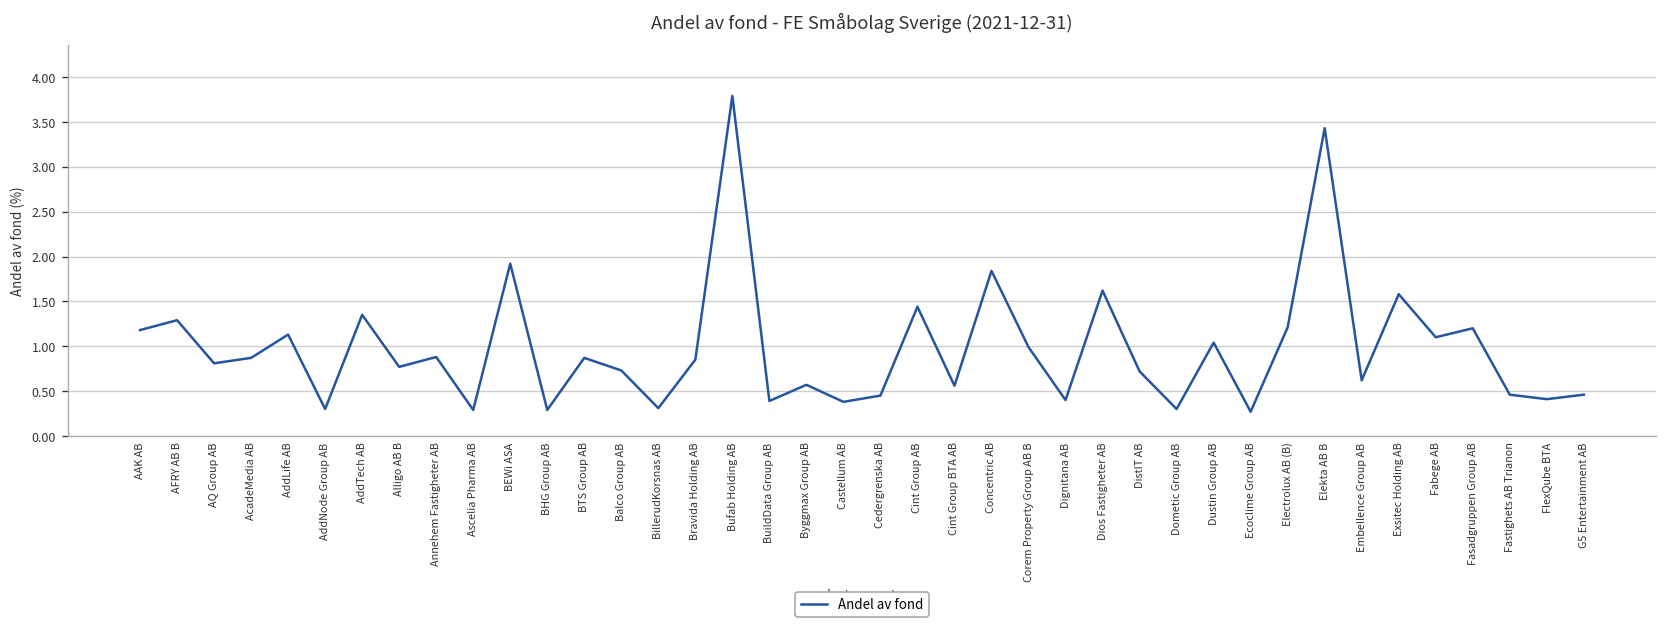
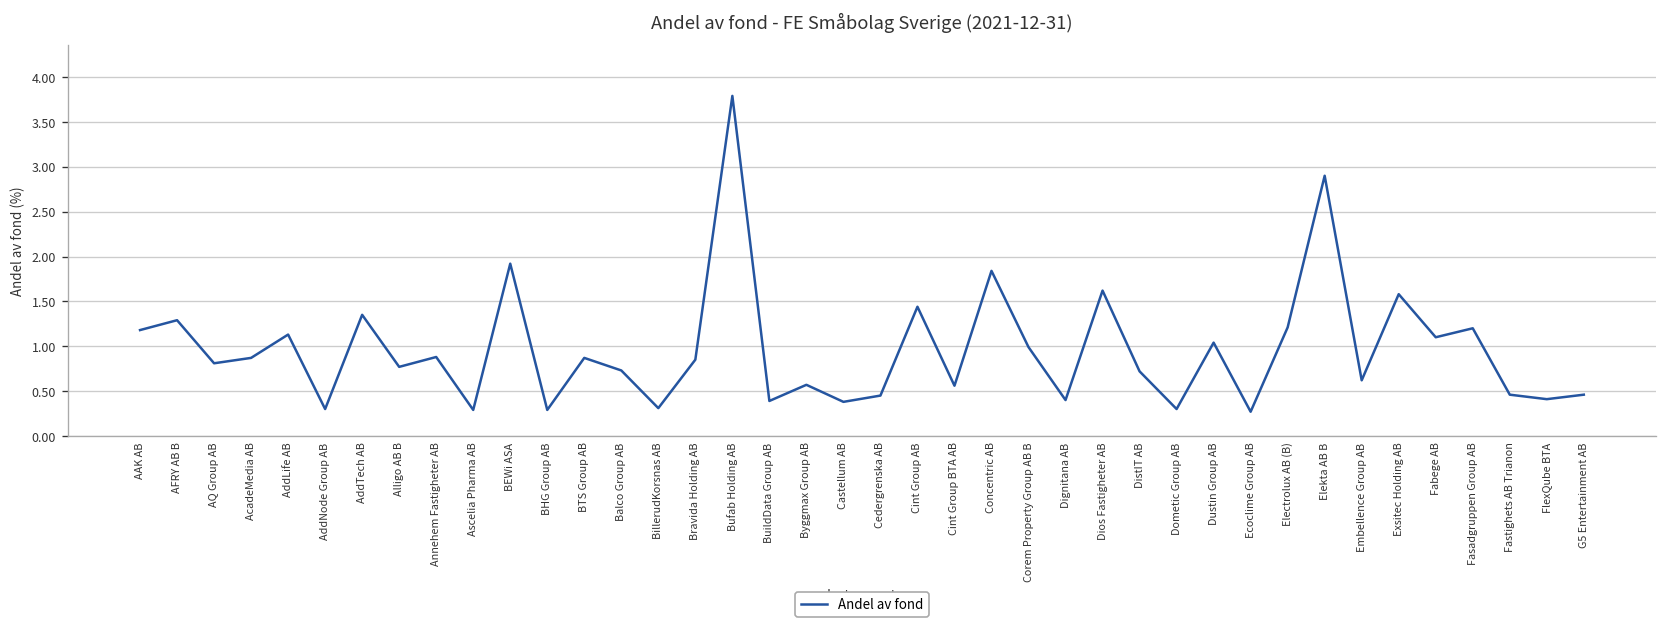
Elekta AB B: 3.4 -> 2.9
